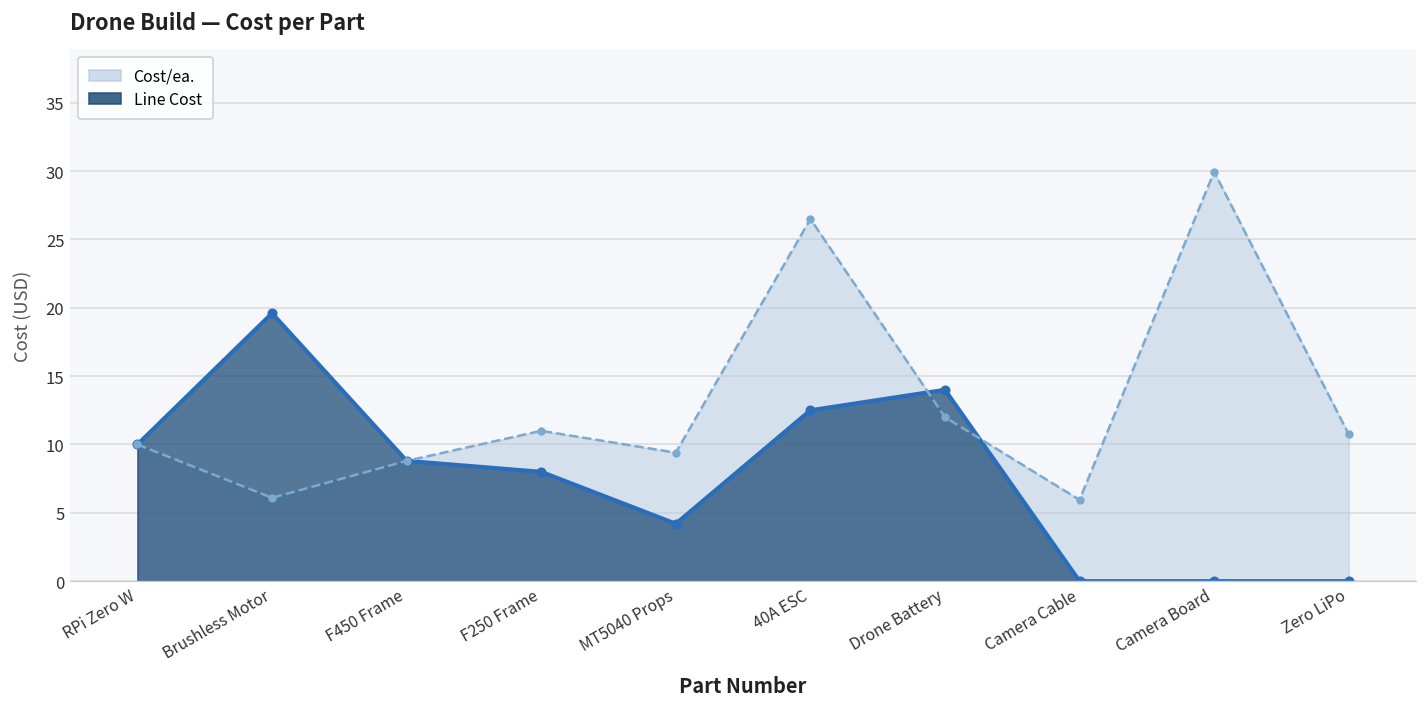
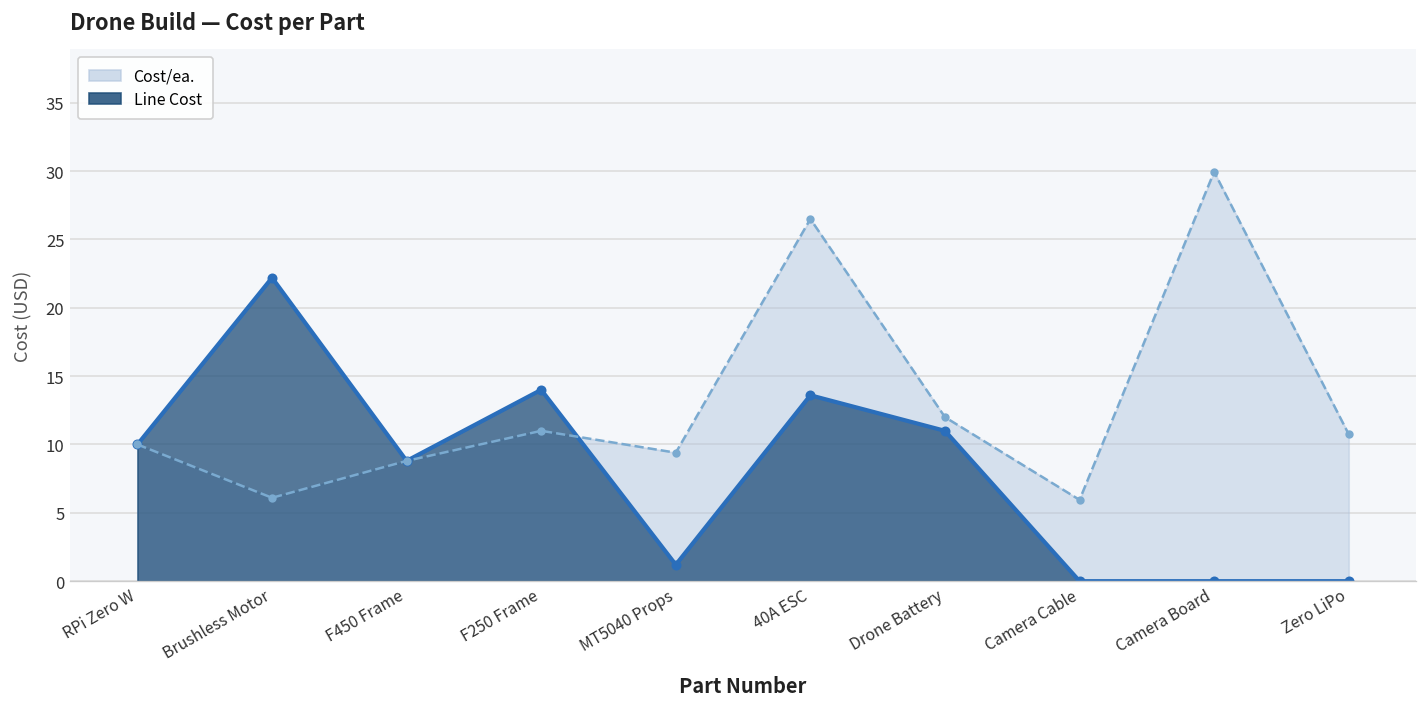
Line Cost, Brushless Motor: 19.6 -> 22.2
Line Cost, F250 Frame: 8 -> 14
Line Cost, MT5040 Props: 4.2 -> 1.2
Line Cost, 40A ESC: 12.5 -> 13.6
Line Cost, Drone Battery: 14 -> 11
